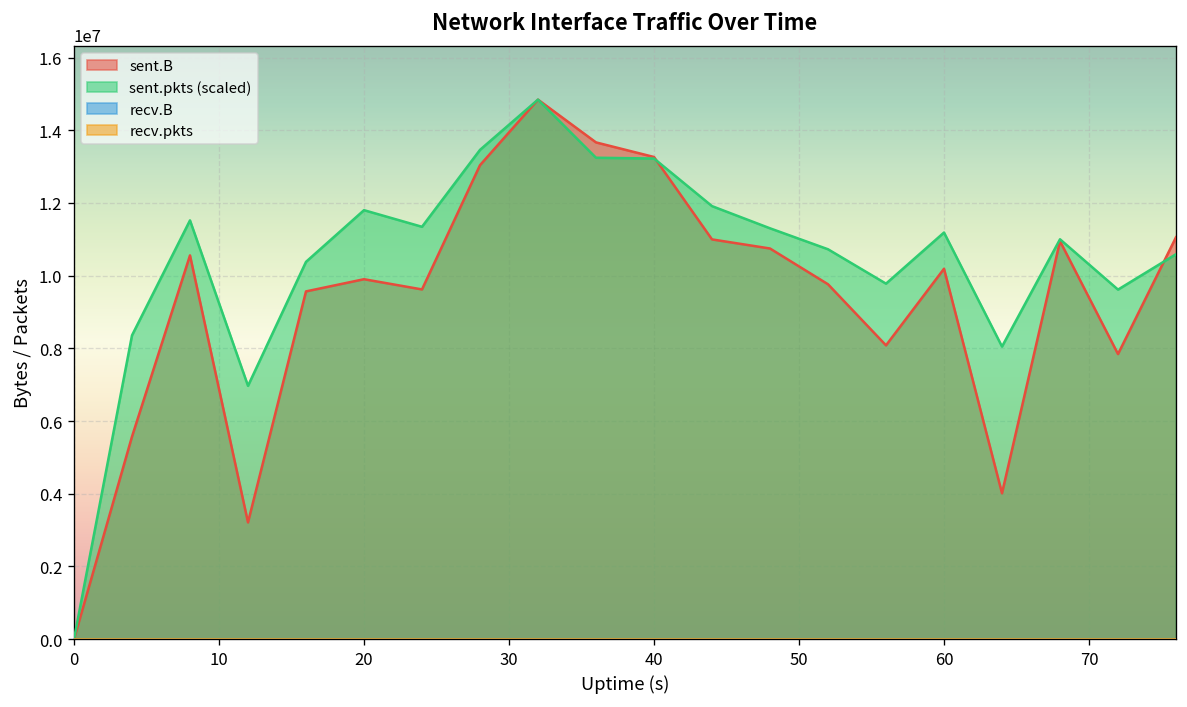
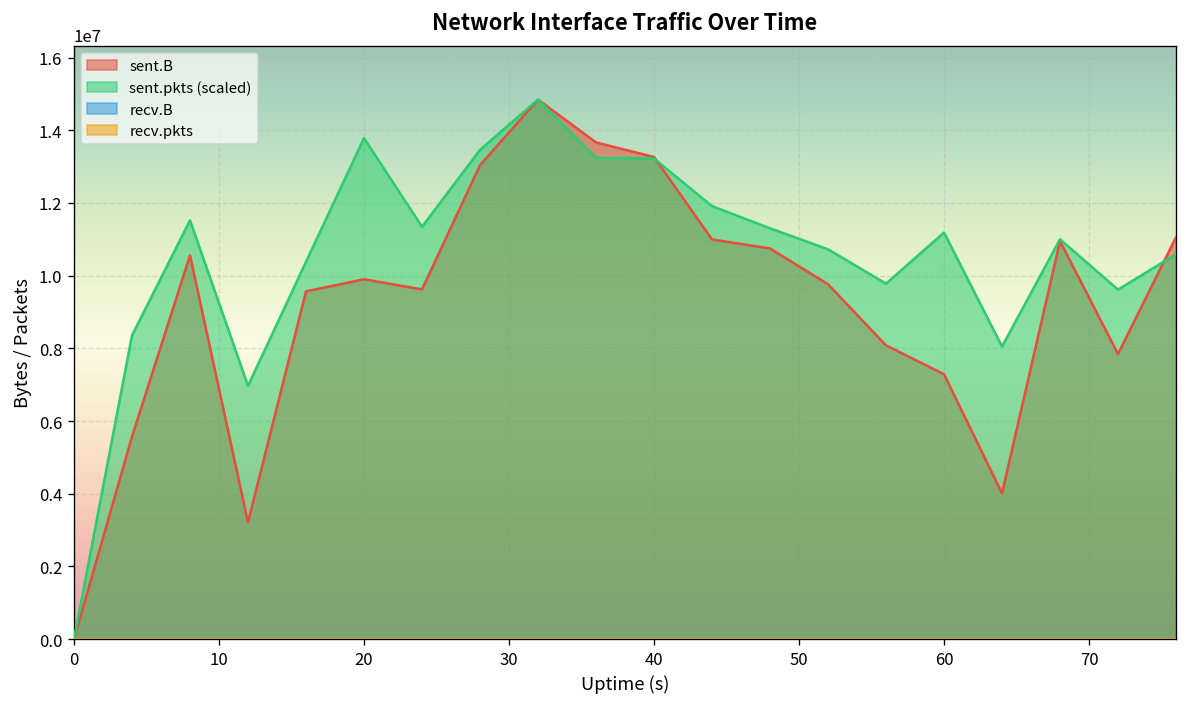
sent.pkts (scaled), 20: 11800000 -> 13800000
sent.B, 60: 10200000 -> 7300000
